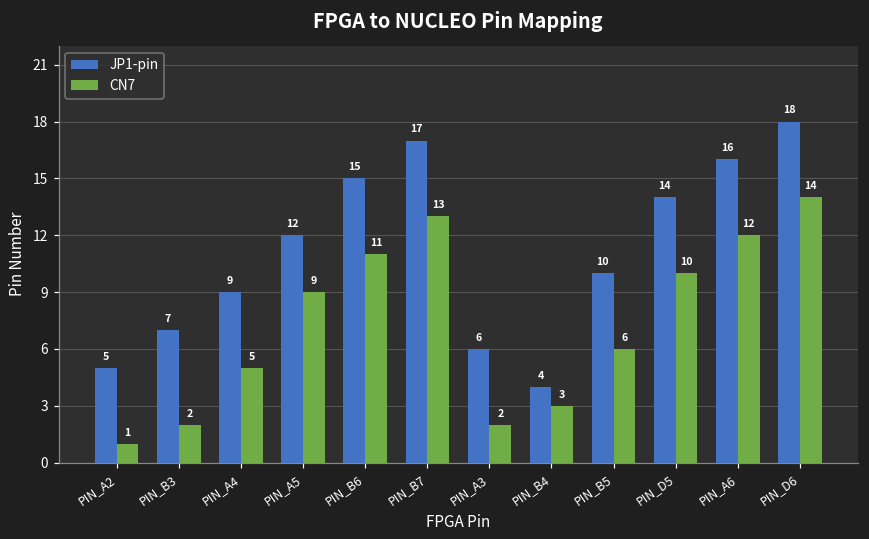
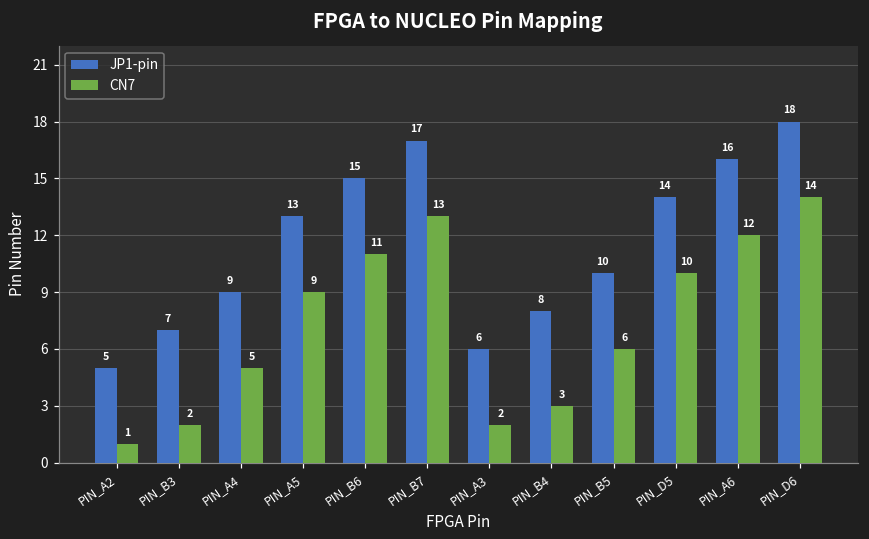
JP1-pin, PIN_A5: 12 -> 13
JP1-pin, PIN_B4: 4 -> 8
